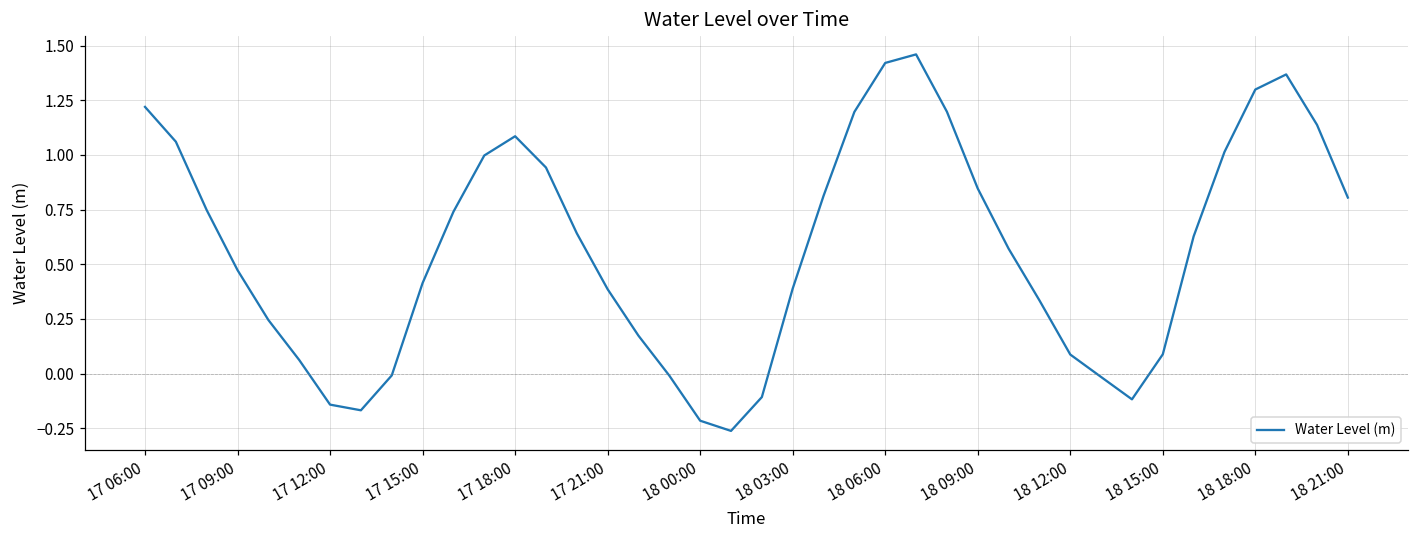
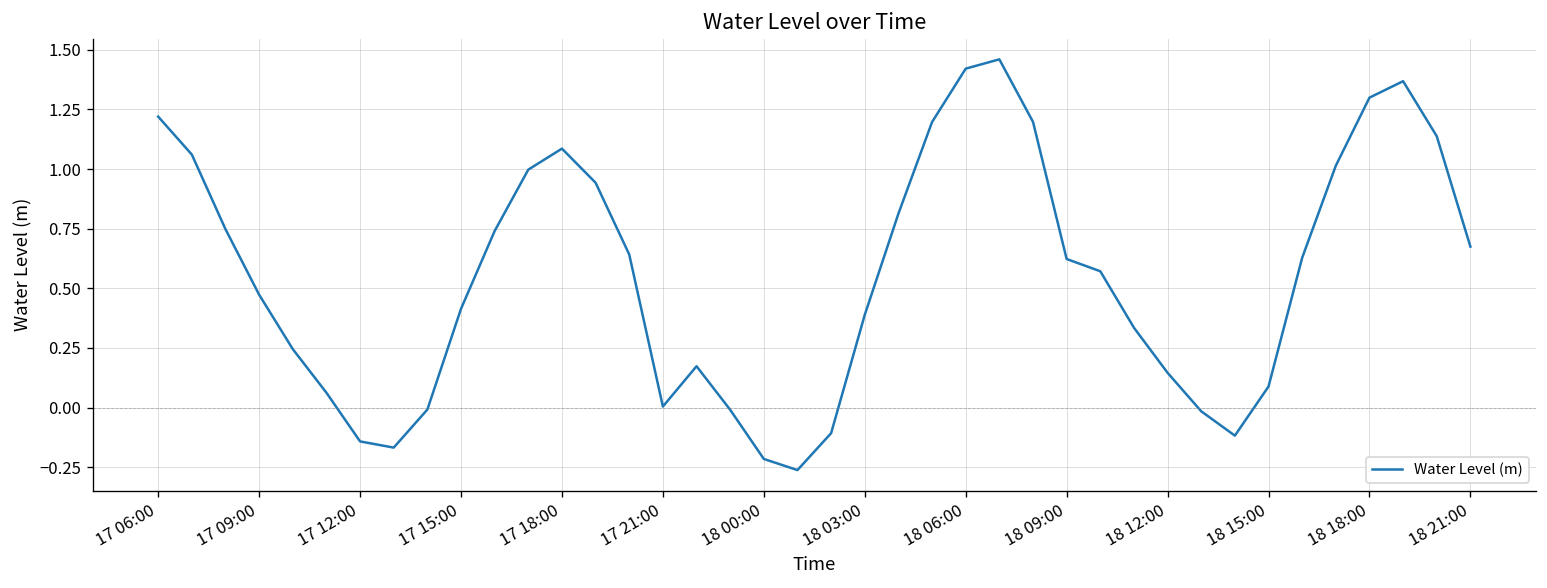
17 21:00: 0.39 -> 0.00
18 09:00: 0.85 -> 0.62
18 12:00: 0.09 -> 0.15
18 21:00: 0.81 -> 0.67
